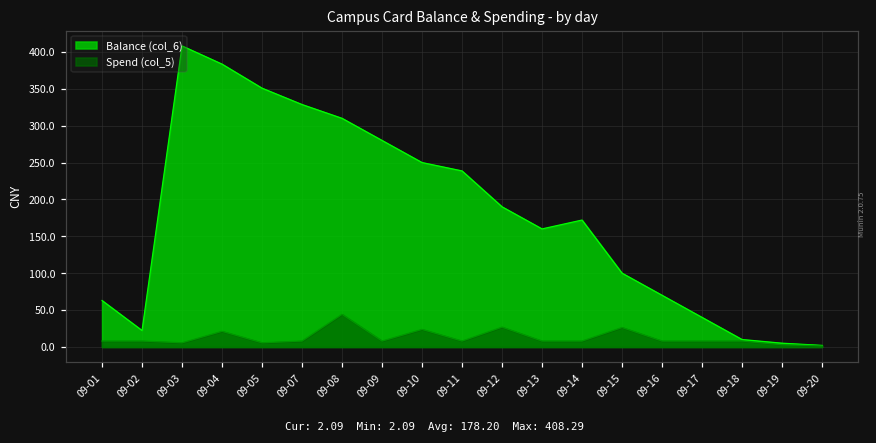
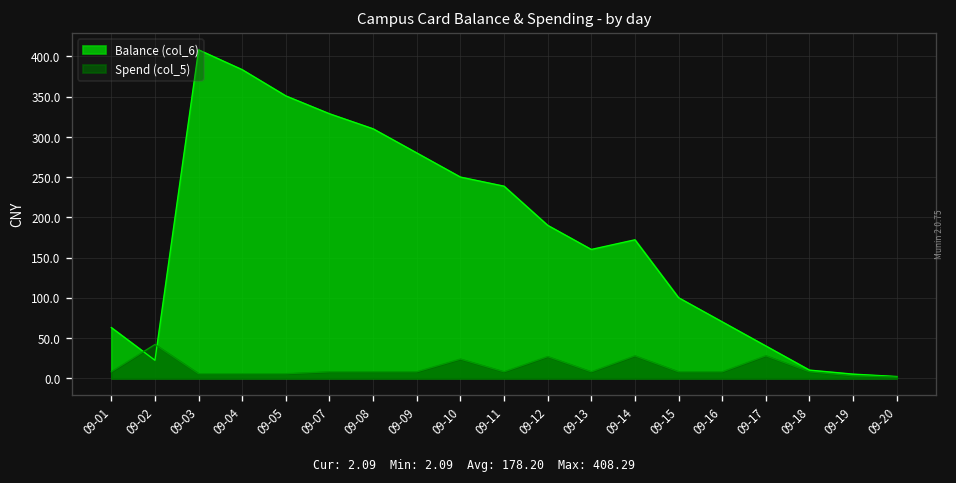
Spend (col_5), 09-02: 10 -> 40
Spend (col_5), 09-04: 20 -> 10
Spend (col_5), 09-08: 40 -> 10
Spend (col_5), 09-14: 10 -> 30
Spend (col_5), 09-15: 30 -> 10
Spend (col_5), 09-17: 10 -> 30
